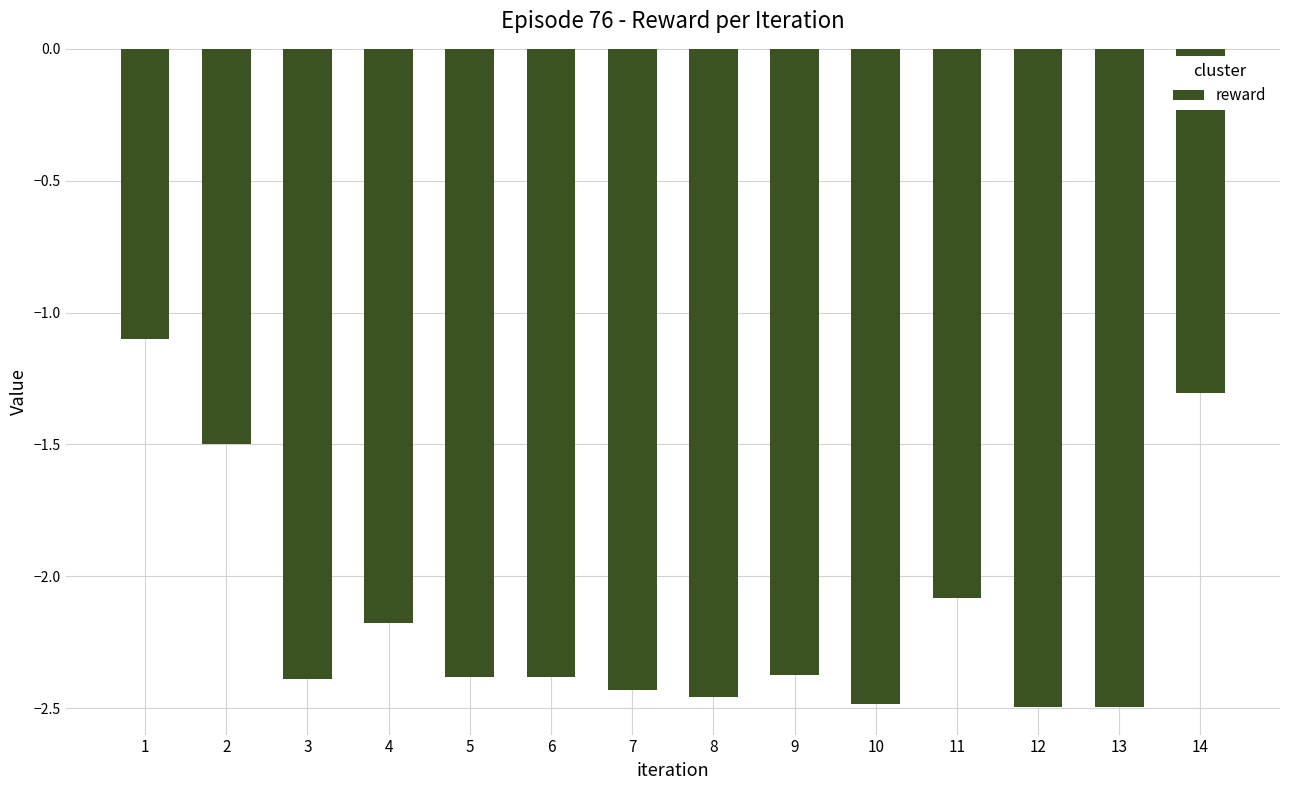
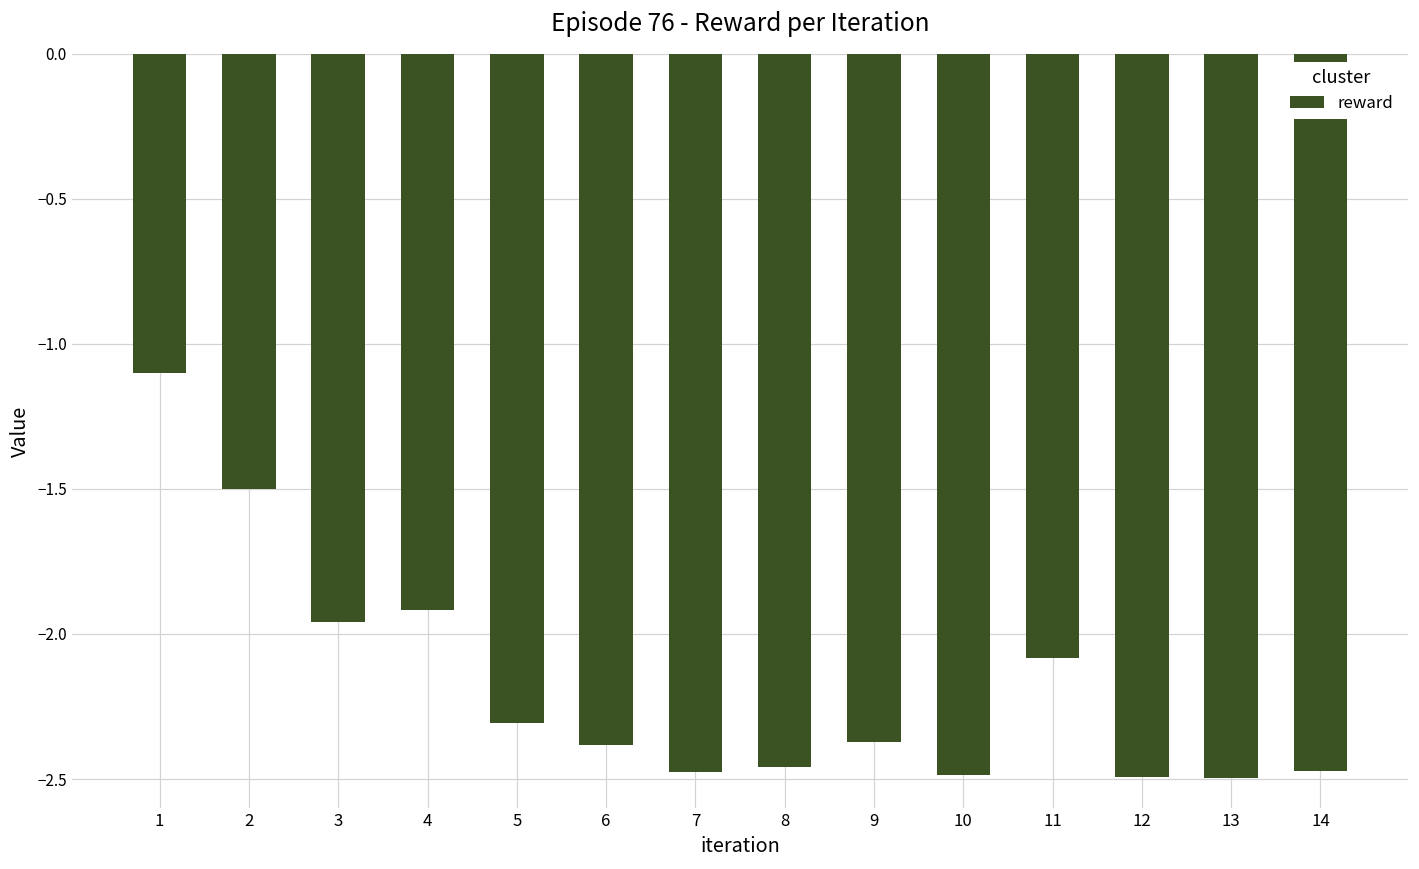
3: -2.39 -> -1.96
4: -2.18 -> -1.92
5: -2.38 -> -2.31
7: -2.43 -> -2.47
14: -1.31 -> -2.47
